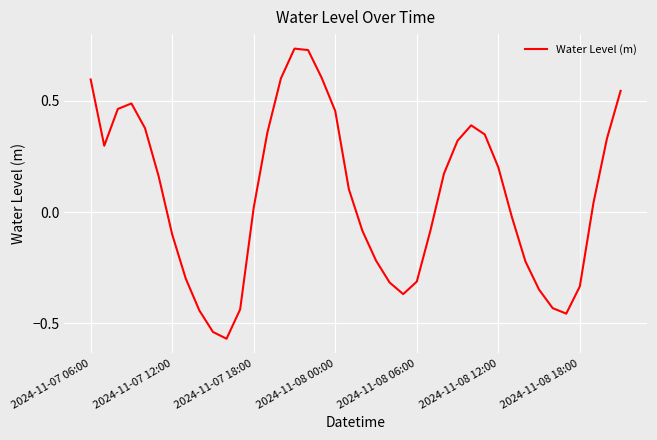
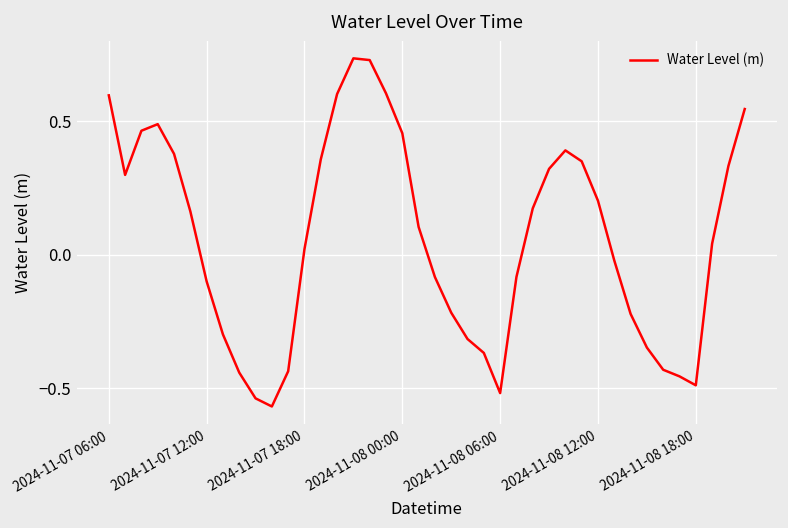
2024-11-08 06:00: -0.31 -> -0.52
2024-11-08 18:00: -0.33 -> -0.49
